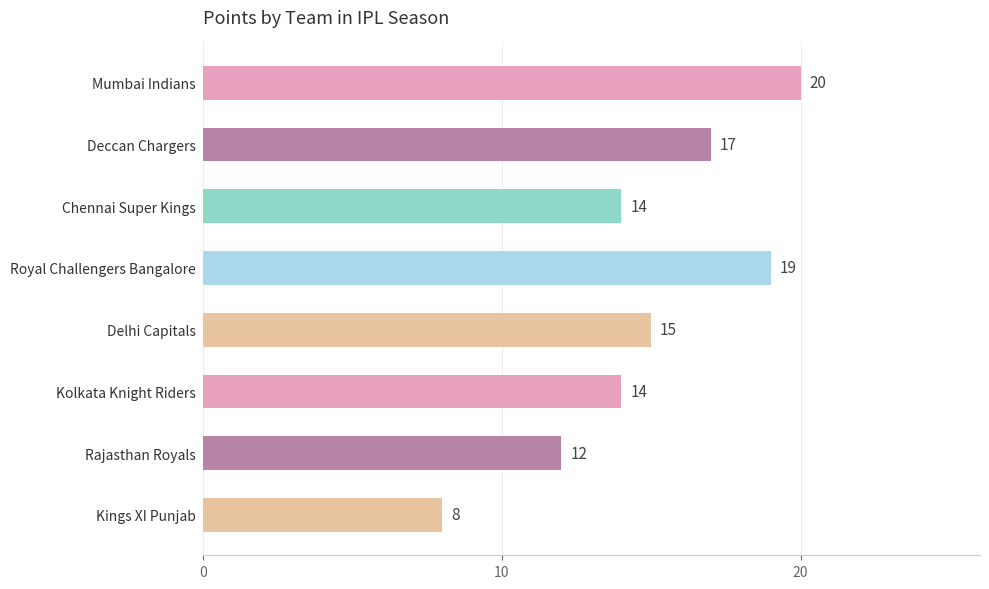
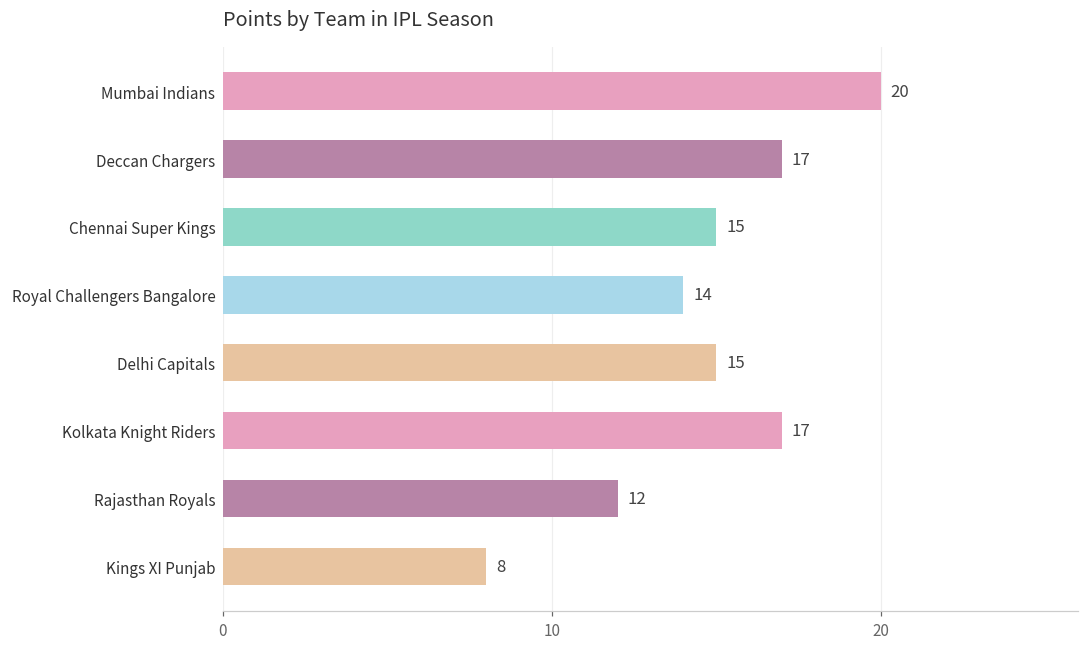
Chennai Super Kings: 14 -> 15
Royal Challengers Bangalore: 19 -> 14
Kolkata Knight Riders: 14 -> 17
